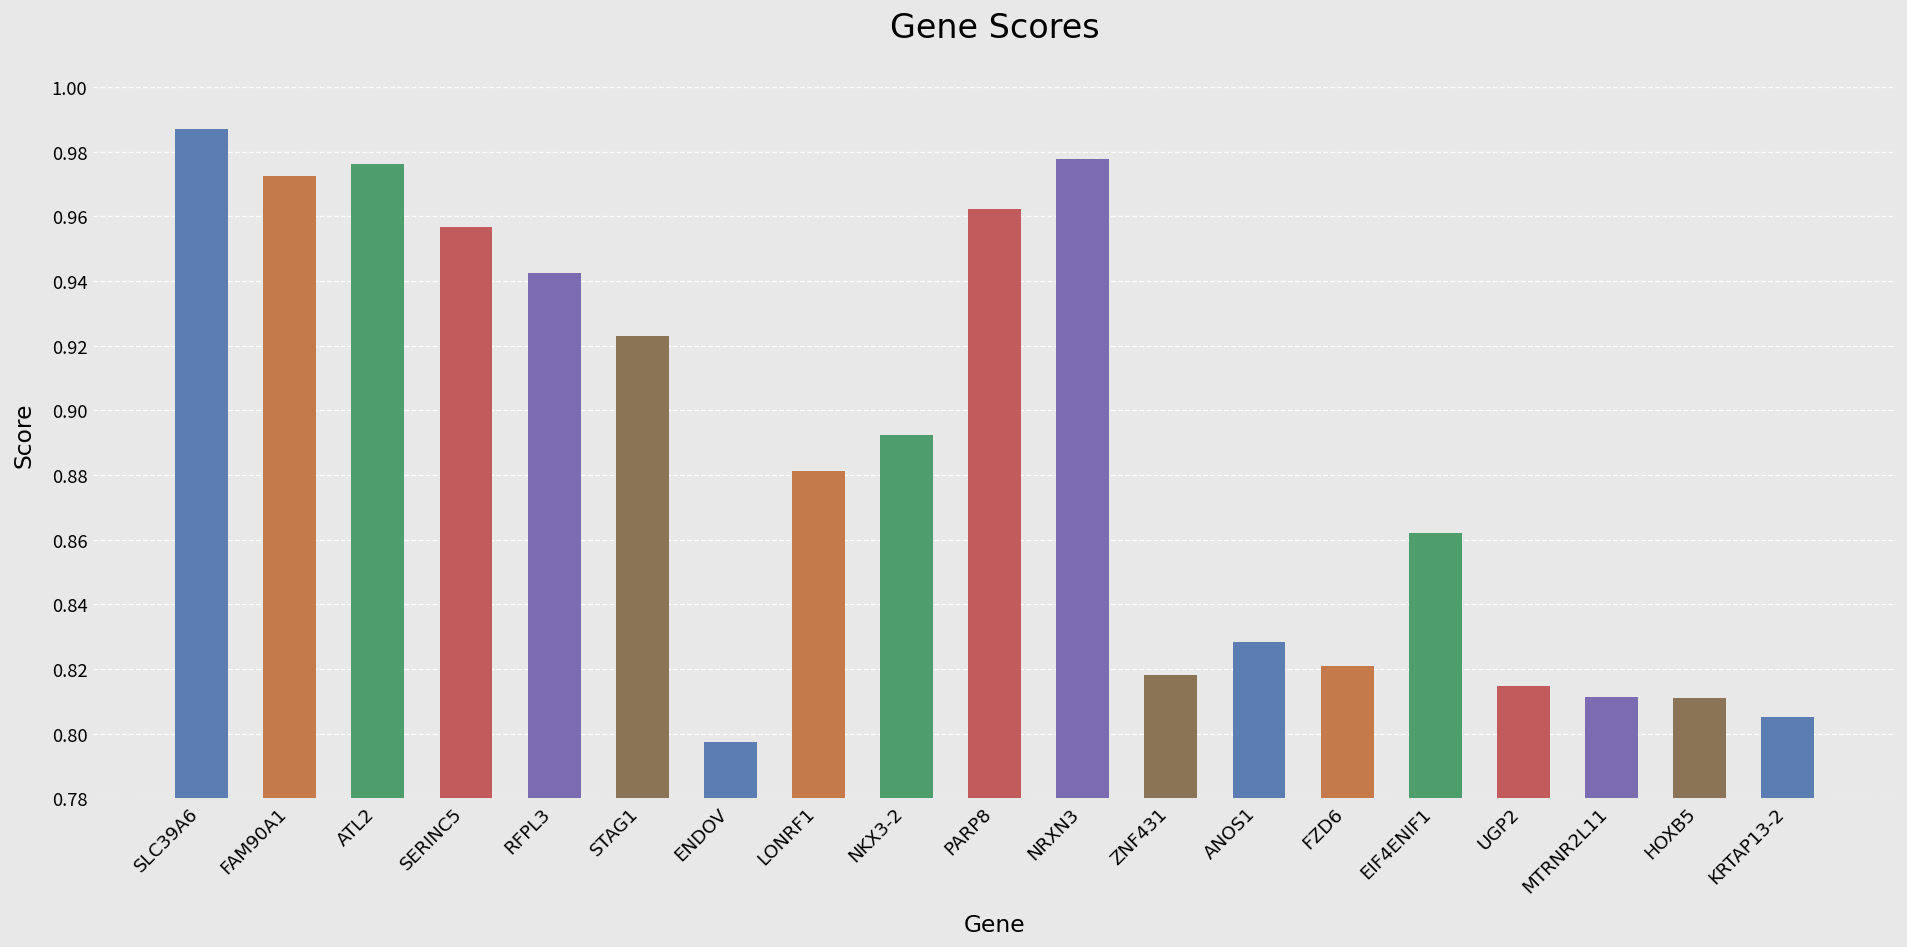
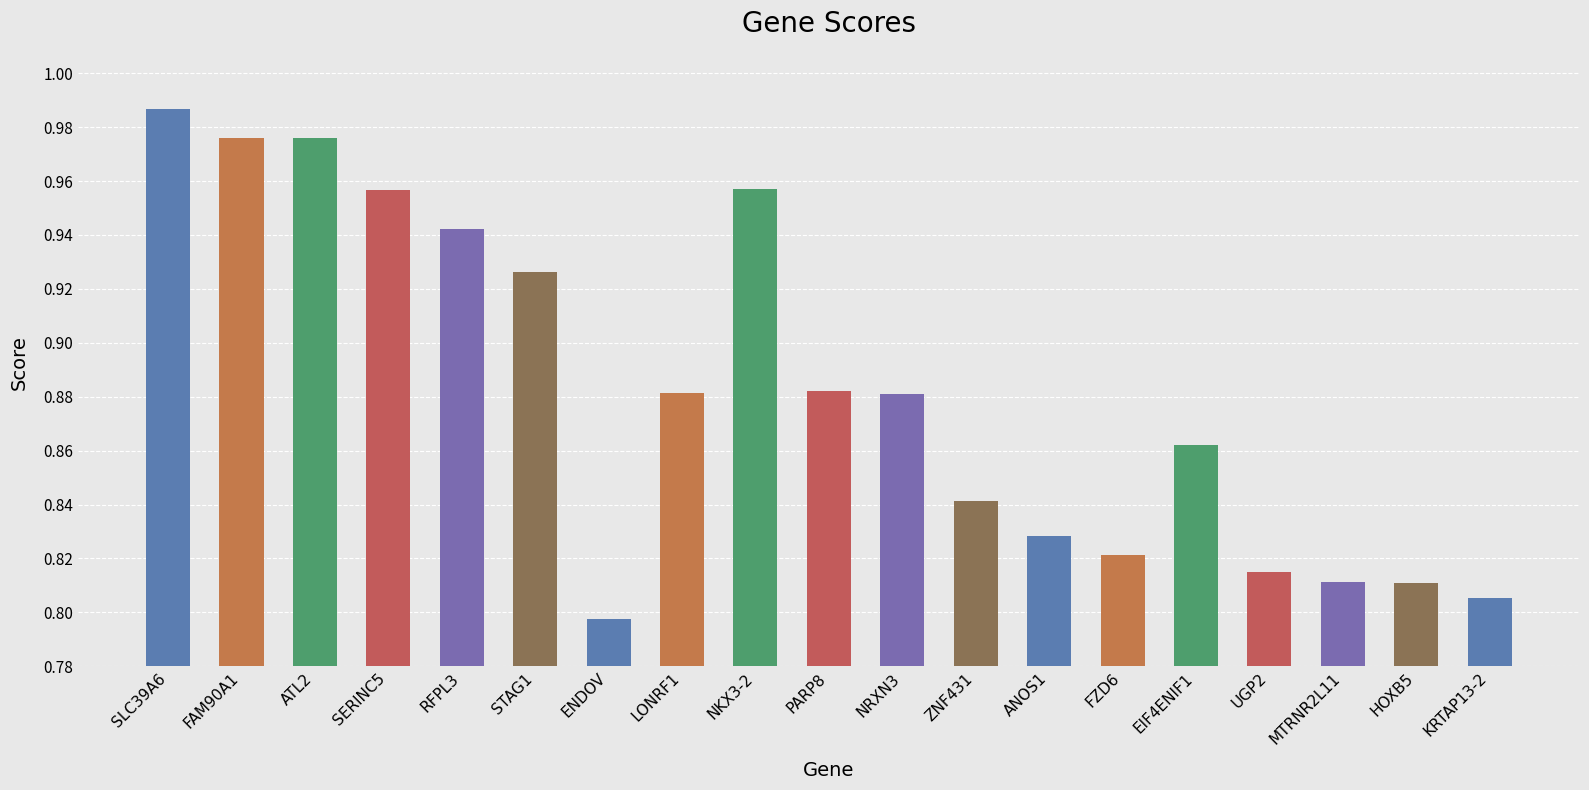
FAM90A1: 0.973 -> 0.976
STAG1: 0.923 -> 0.926
NKX3-2: 0.892 -> 0.957
PARP8: 0.962 -> 0.882
NRXN3: 0.978 -> 0.881
ZNF431: 0.818 -> 0.841
